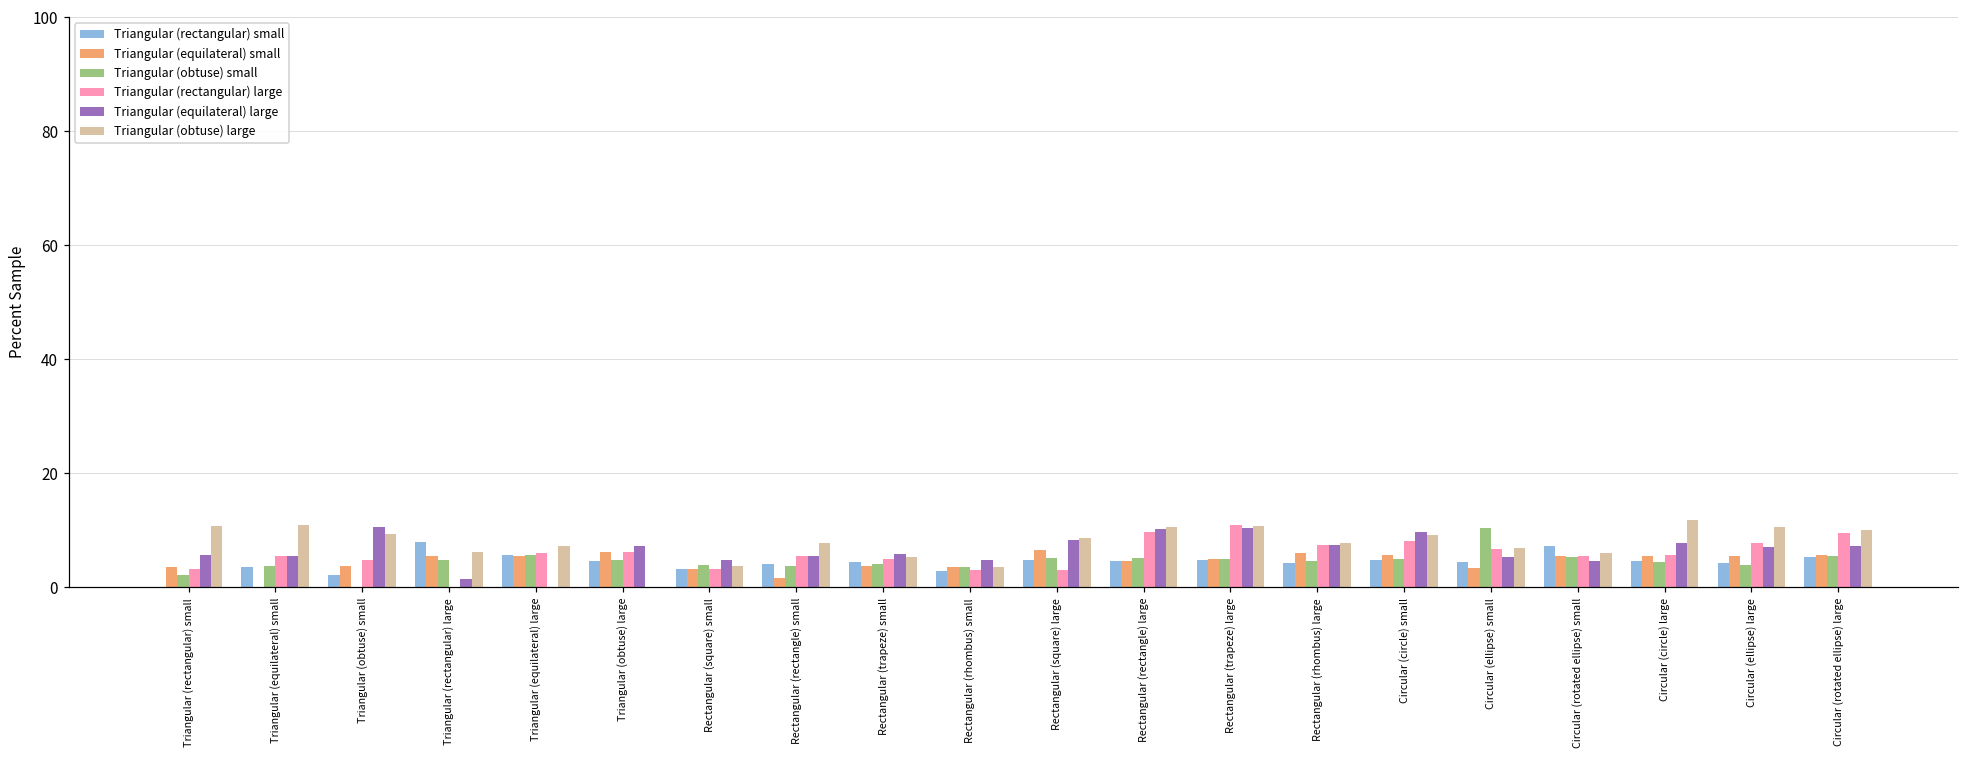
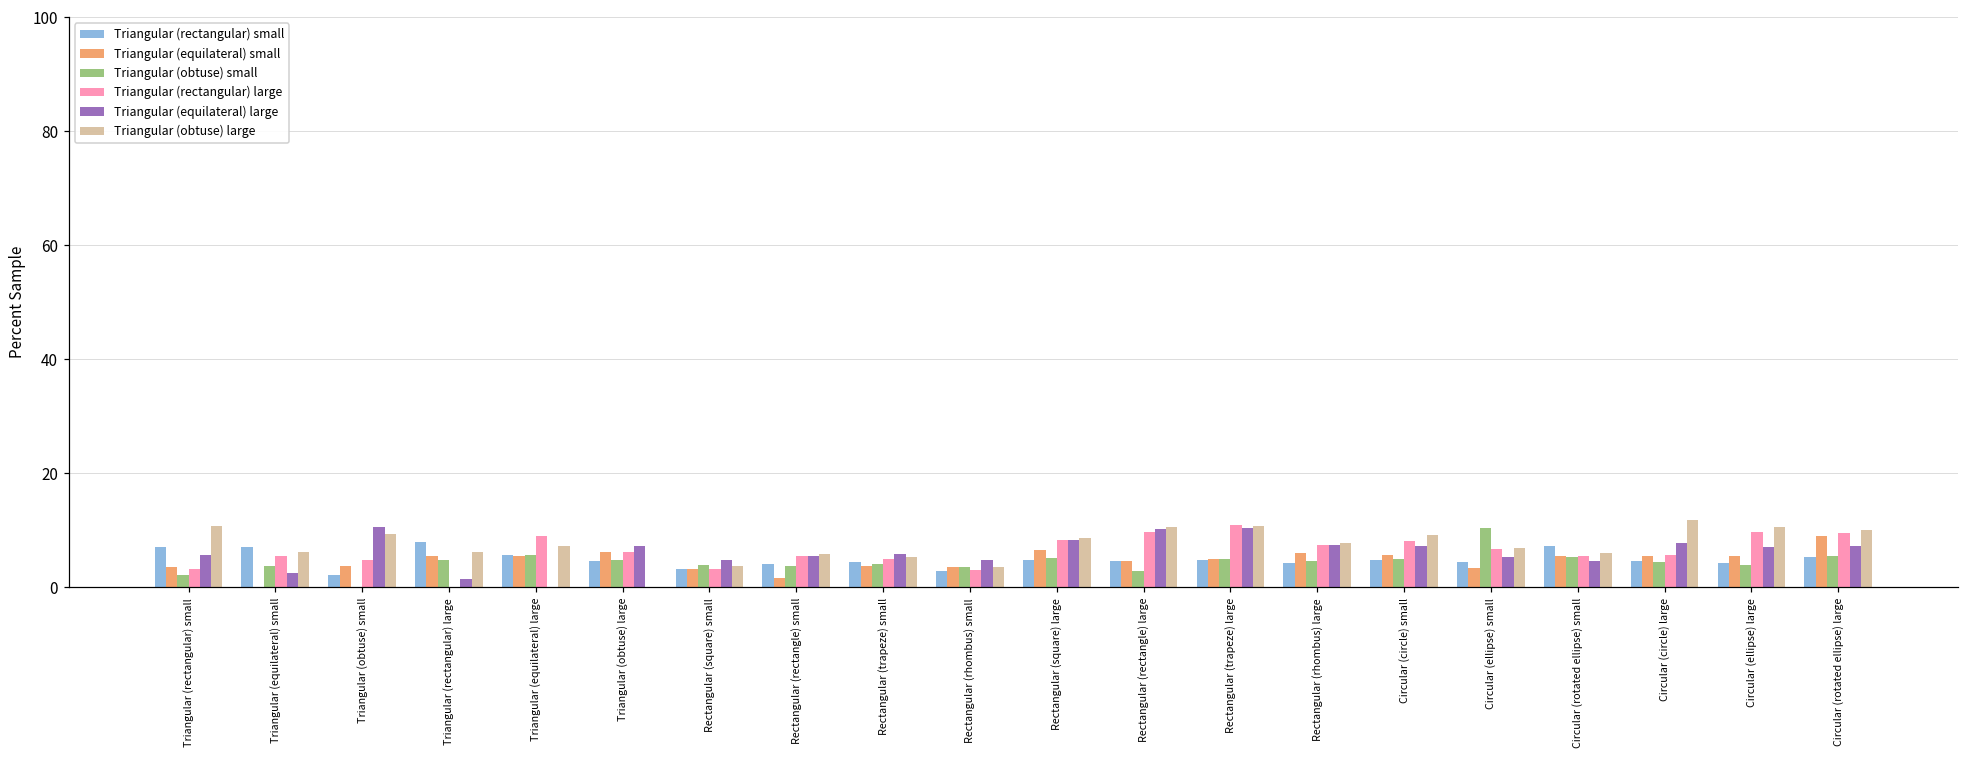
Triangular (rectangular) small, Triangular (rectangular) small: 0 -> 7
Triangular (rectangular) small, Triangular (equilateral) small: 4 -> 7
Triangular (equilateral) large, Triangular (equilateral) small: 6 -> 3
Triangular (obtuse) large, Triangular (equilateral) small: 11 -> 6
Triangular (rectangular) large, Triangular (equilateral) large: 6 -> 9
Triangular (obtuse) large, Rectangular (rectangle) small: 8 -> 6
Triangular (rectangular) large, Rectangular (square) large: 3 -> 8
Triangular (obtuse) small, Rectangular (rectangle) large: 5 -> 3
Triangular (equilateral) large, Circular (circle) small: 10 -> 7
Triangular (rectangular) large, Circular (ellipse) large: 8 -> 10
Triangular (equilateral) small, Circular (rotated ellipse) large: 6 -> 9
